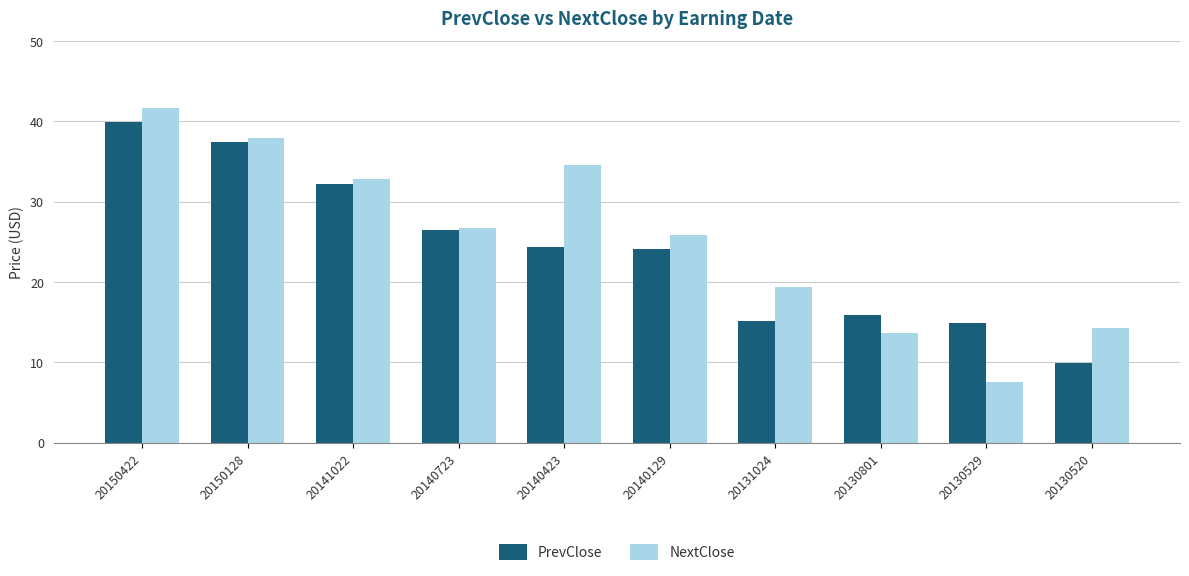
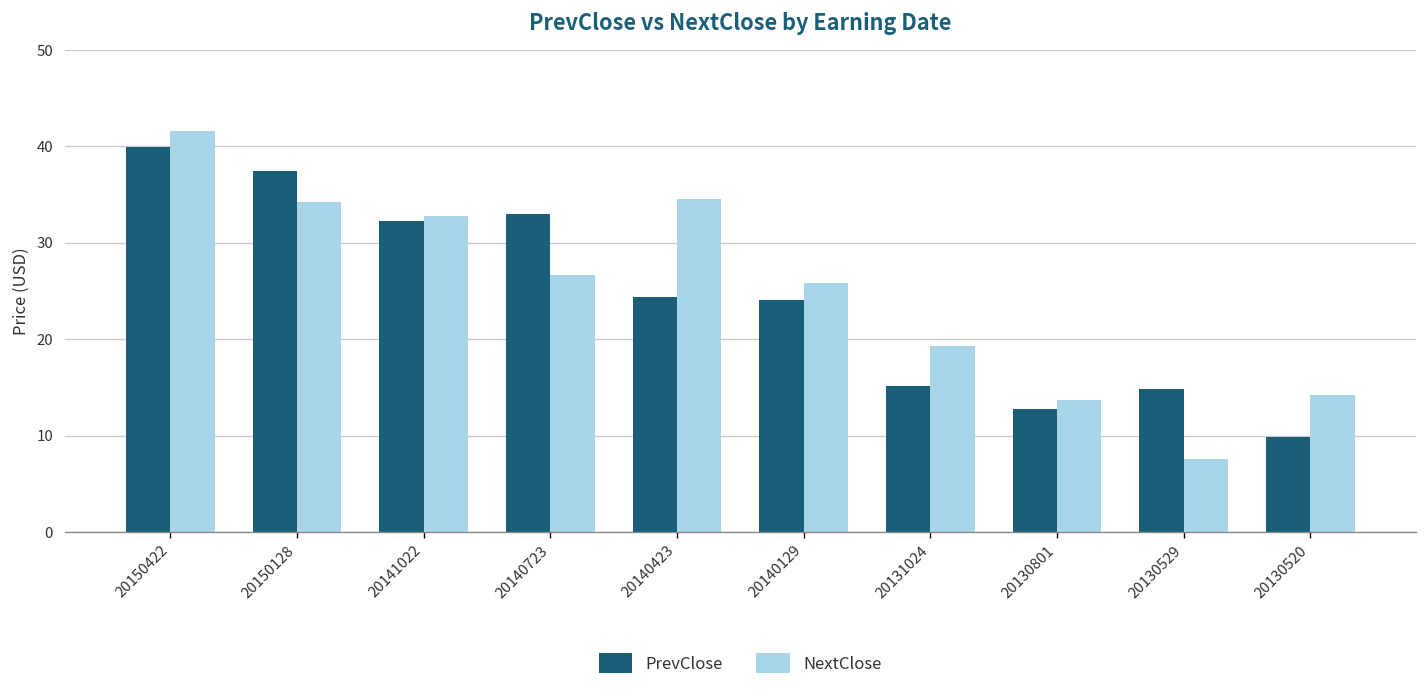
NextClose, 20150128: 38 -> 34
PrevClose, 20140723: 26 -> 33
PrevClose, 20130801: 16 -> 13
